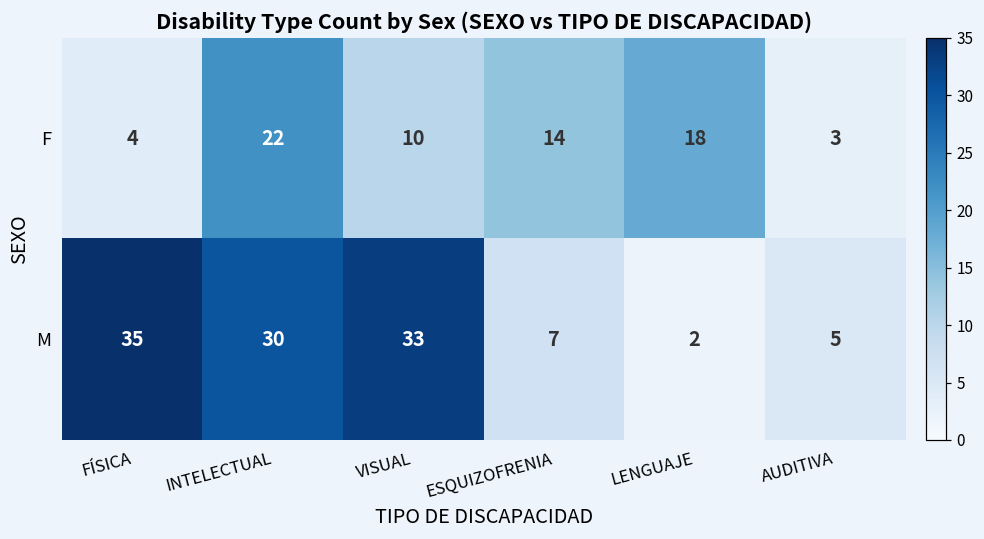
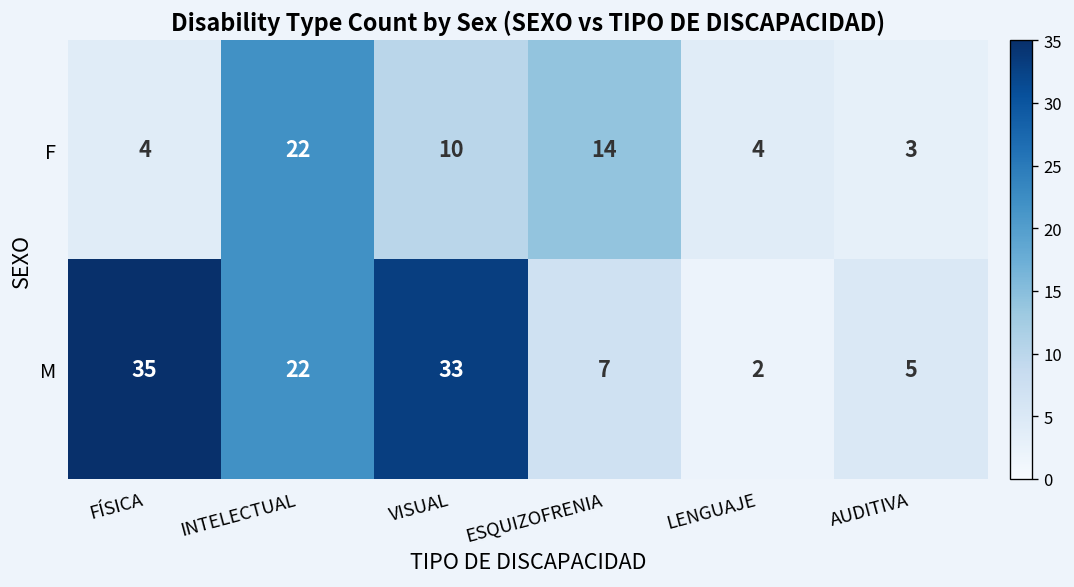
F, LENGUAJE: 18 -> 4
M, INTELECTUAL: 30 -> 22
